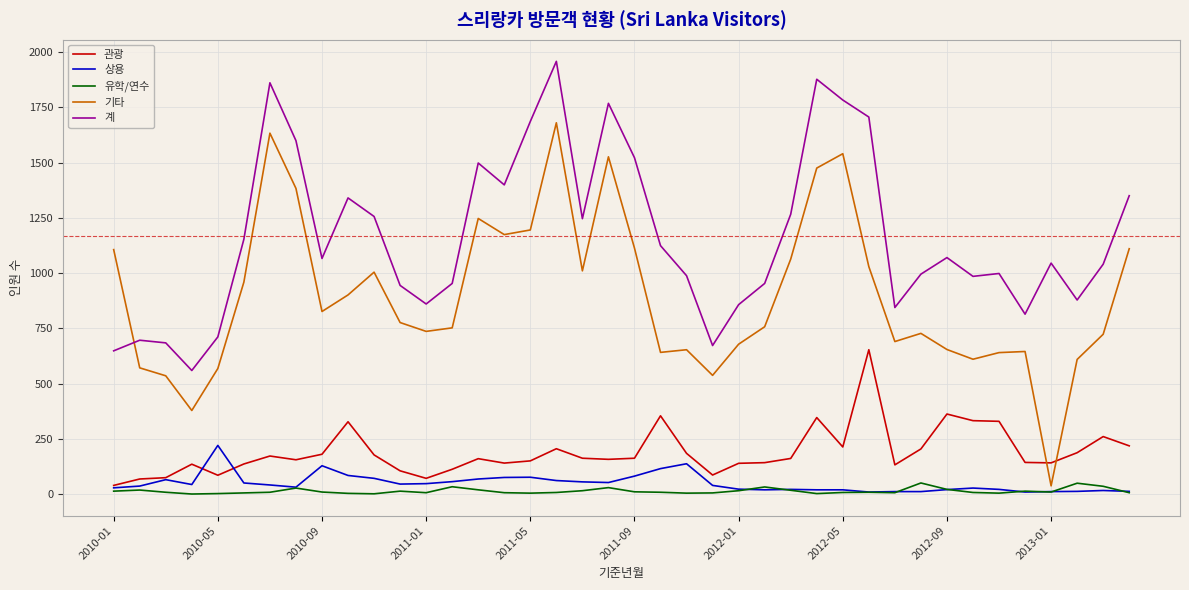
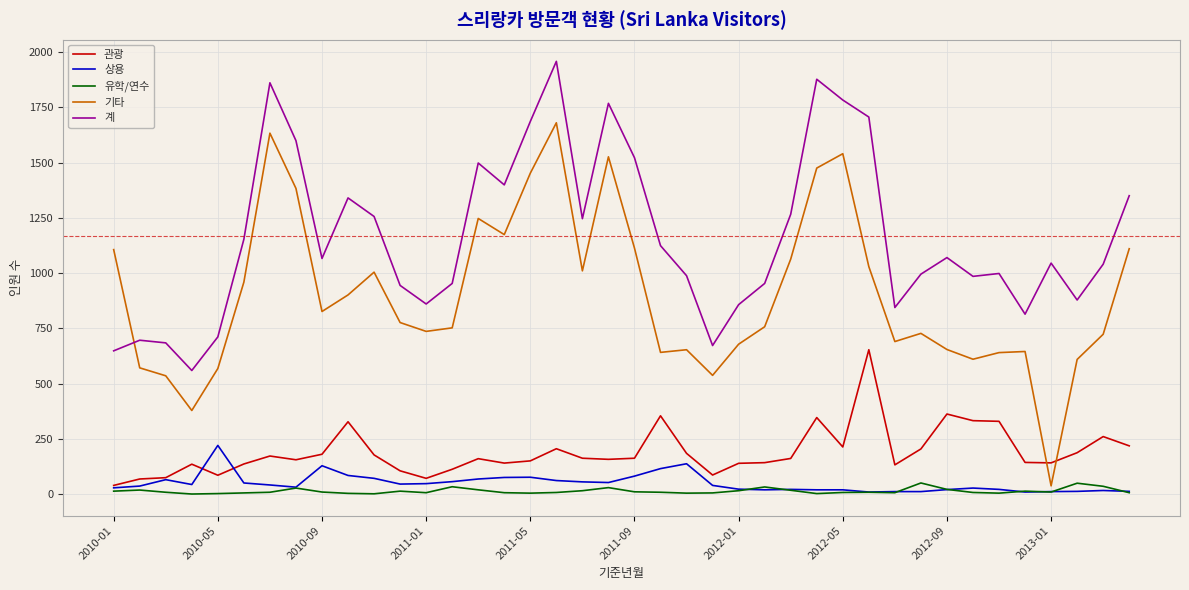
기타, 2011-05: 1200 -> 1450
